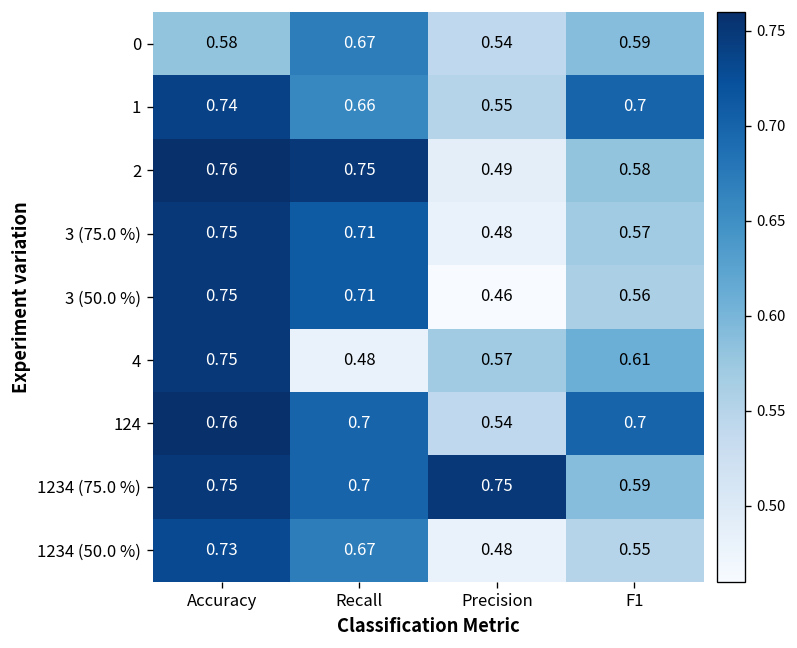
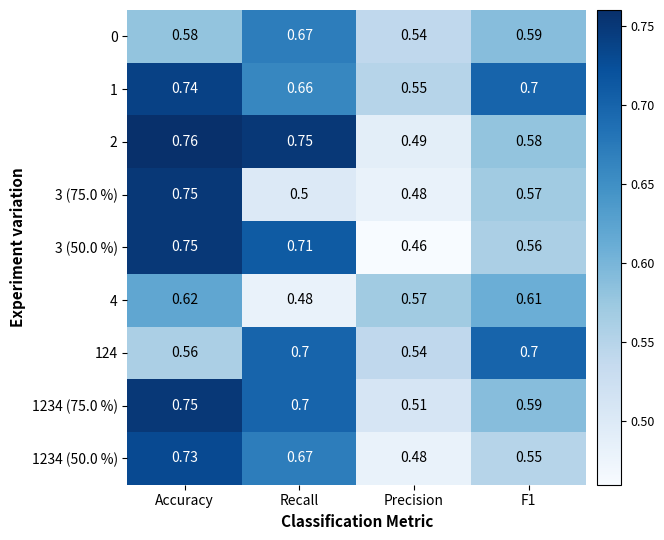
3 (75.0 %), Recall: 0.71 -> 0.5
4, Accuracy: 0.75 -> 0.62
124, Accuracy: 0.76 -> 0.56
1234 (75.0 %), Precision: 0.75 -> 0.51
